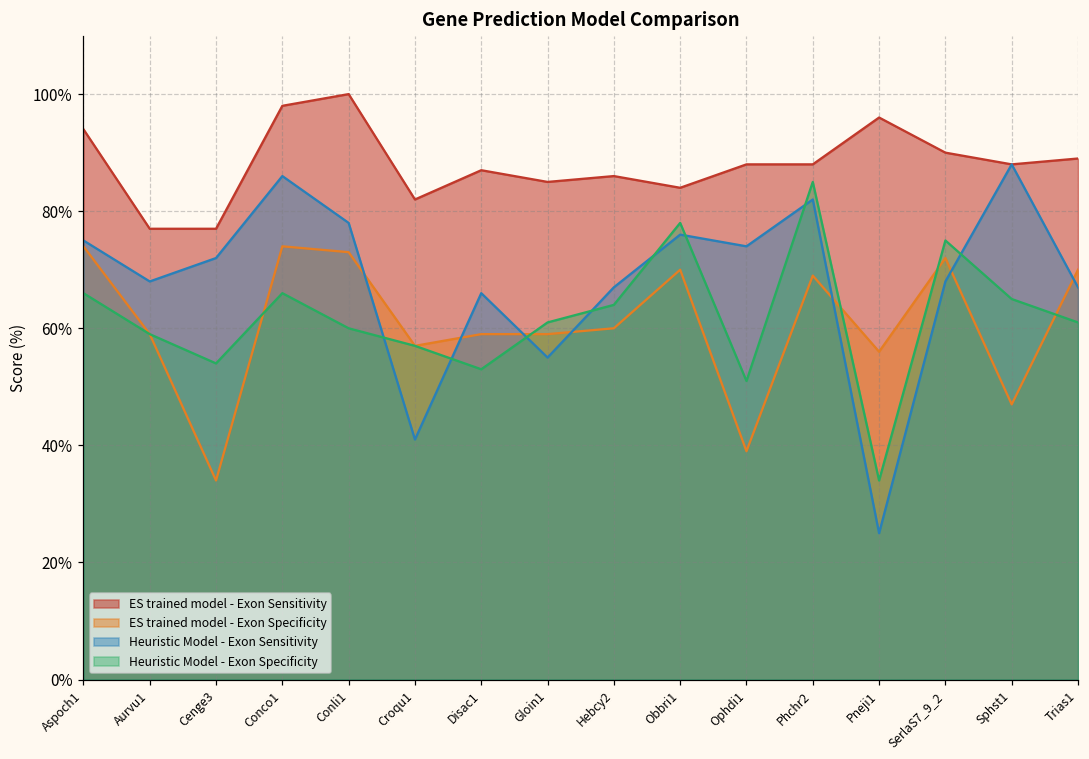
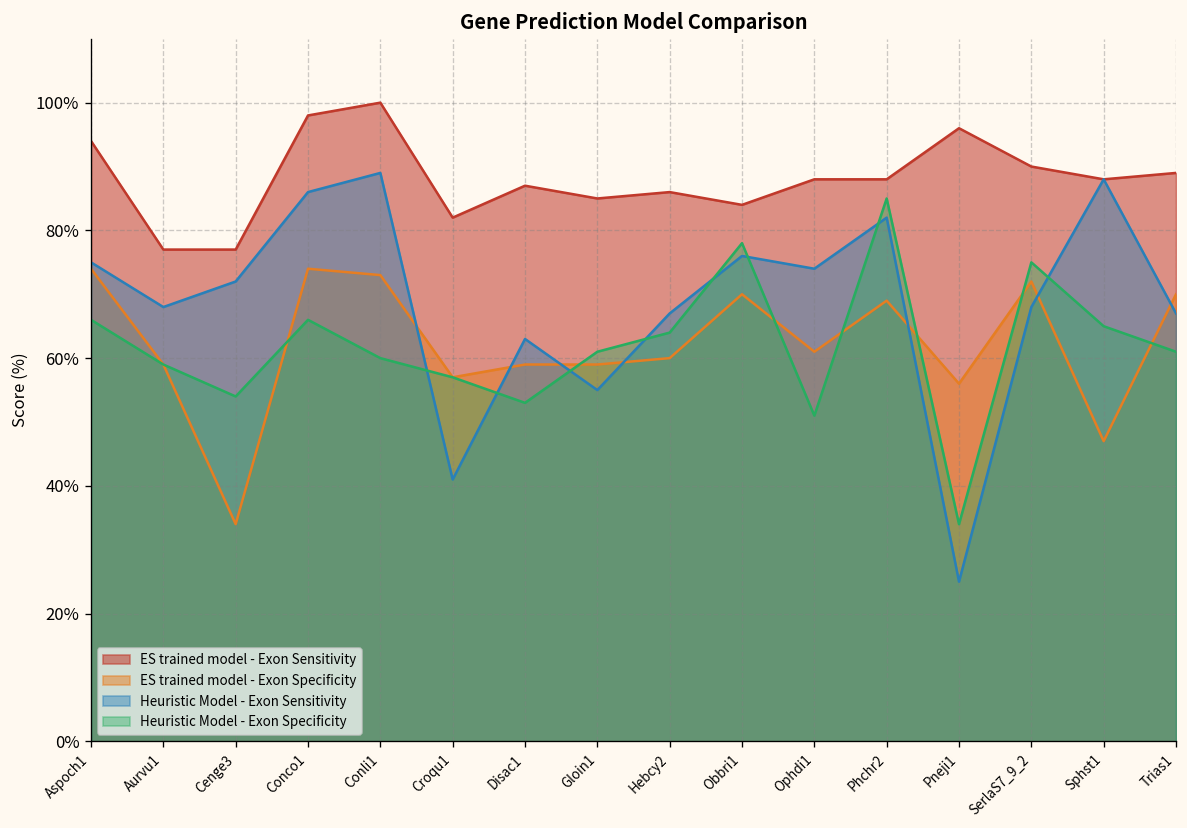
Heuristic Model - Exon Sensitivity, Conli1: 78% -> 89%
Heuristic Model - Exon Sensitivity, Disac1: 66% -> 63%
ES trained model - Exon Specificity, Ophdi1: 39% -> 61%
